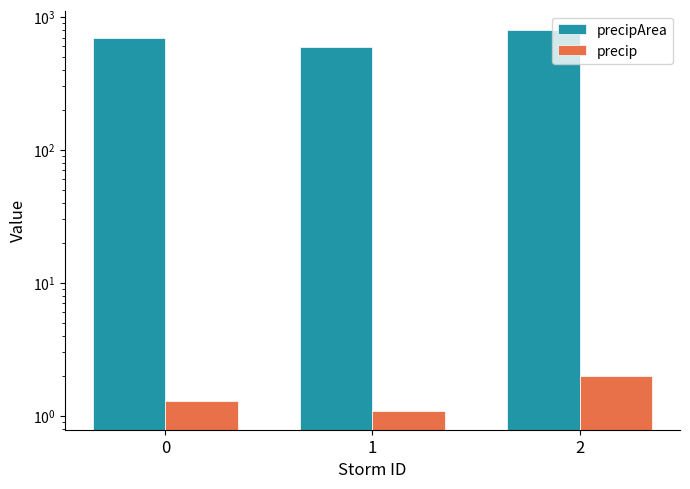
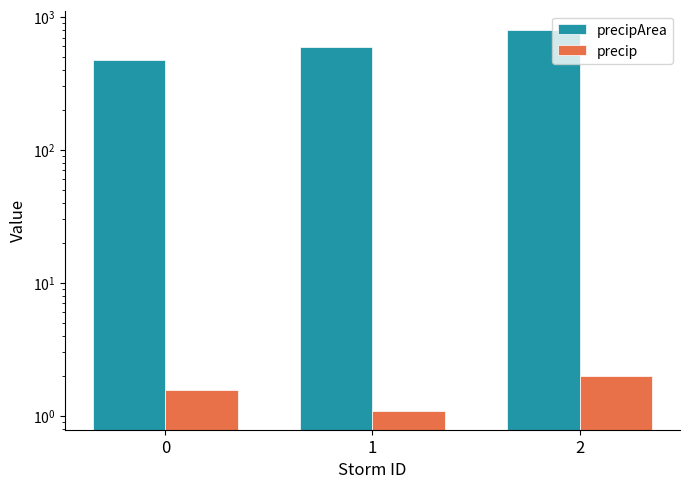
precipArea, 0: 700 -> 480
precip, 0: 1.3 -> 1.6
